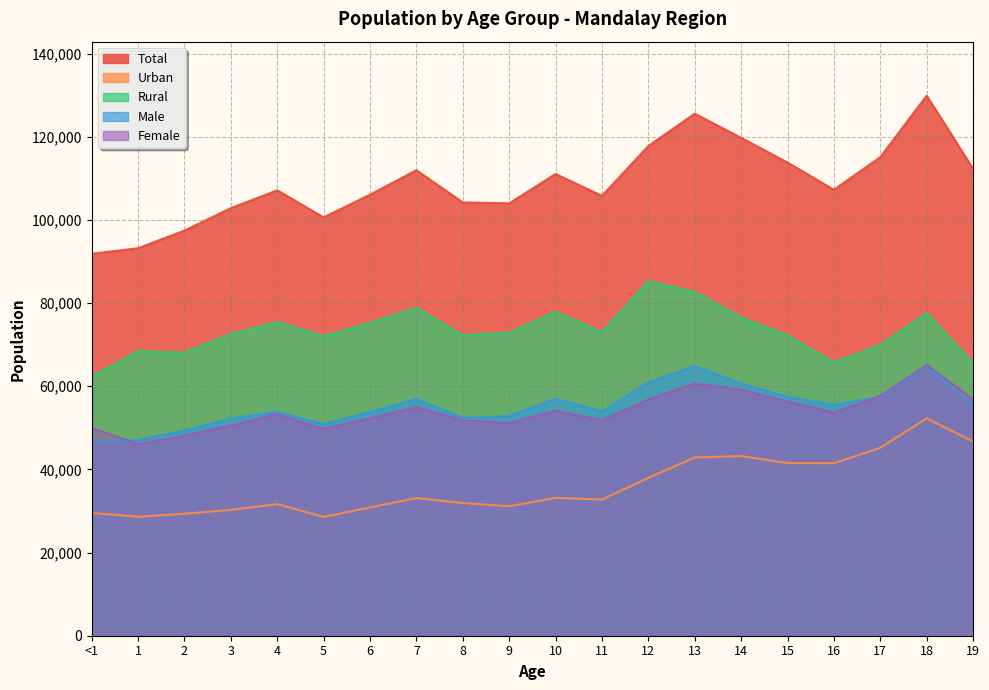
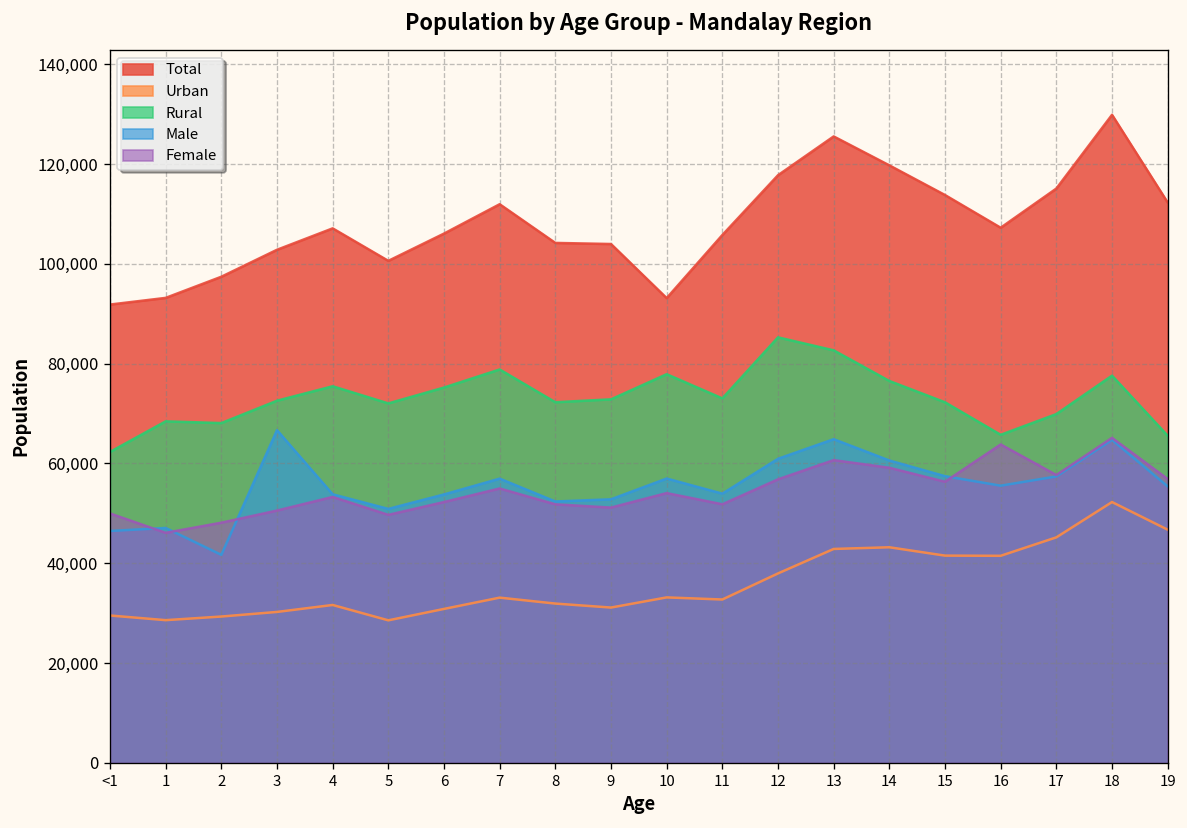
Male, 2: 49,000 -> 42,000
Male, 3: 52,000 -> 67,000
Total, 10: 111,000 -> 93,000
Female, 16: 54,000 -> 64,000
